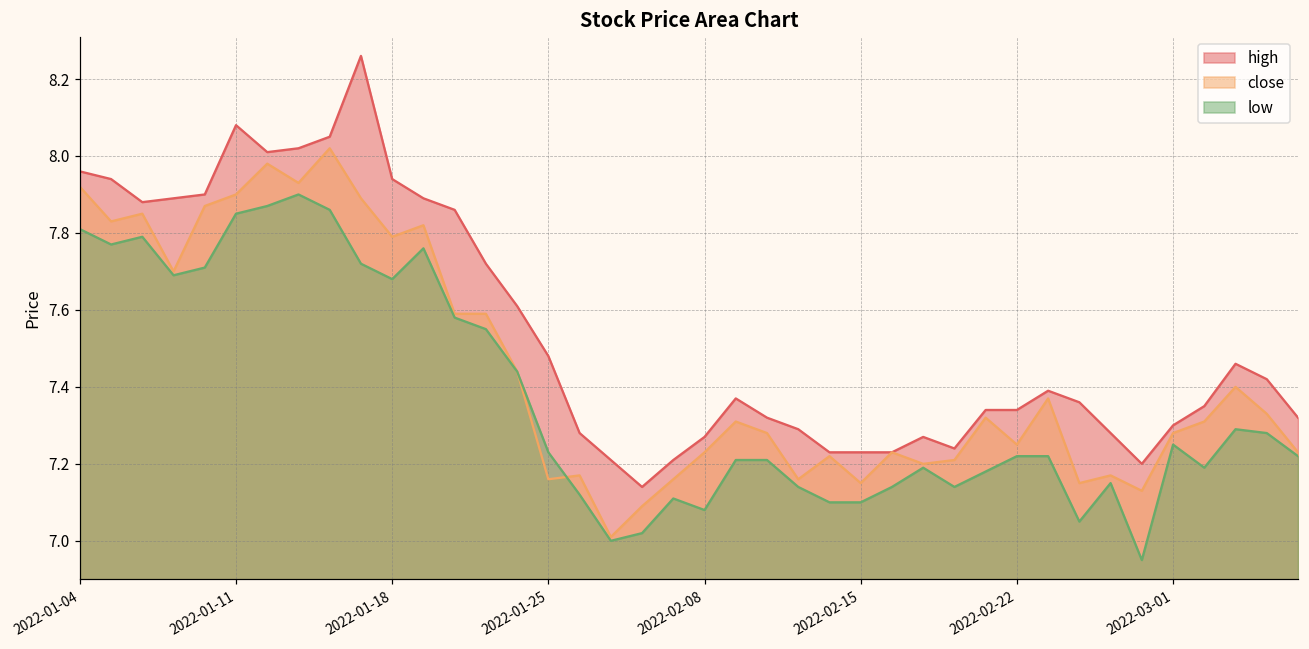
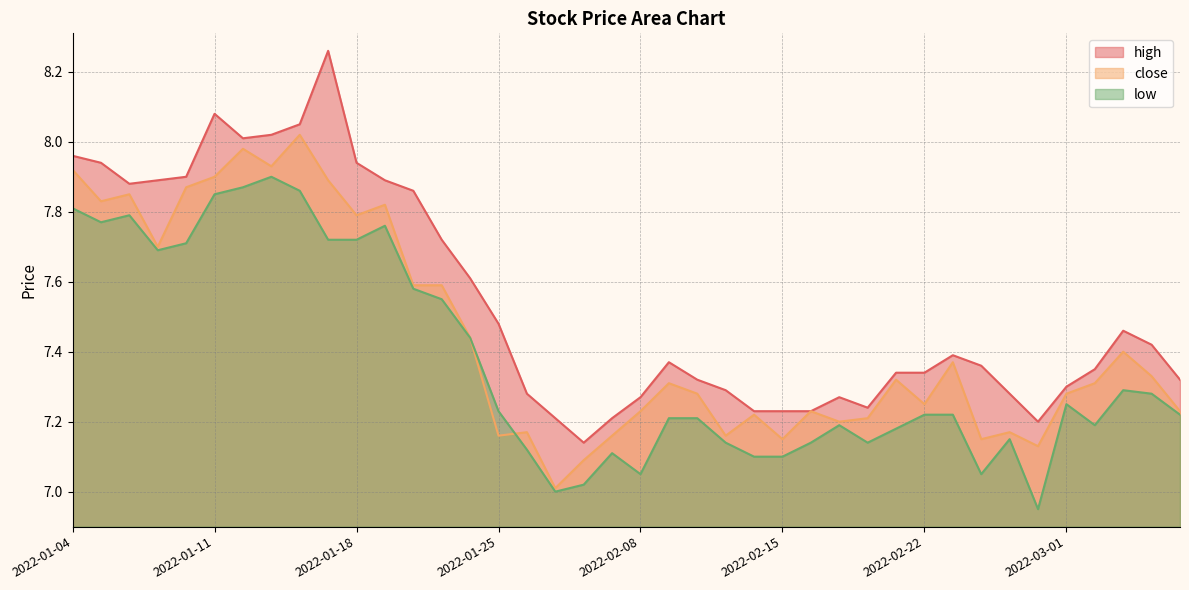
low, 2022-01-18: 7.68 -> 7.72
low, 2022-02-08: 7.08 -> 7.05
